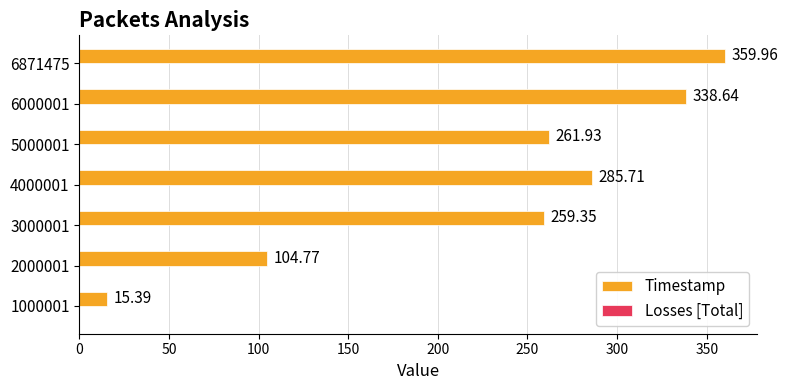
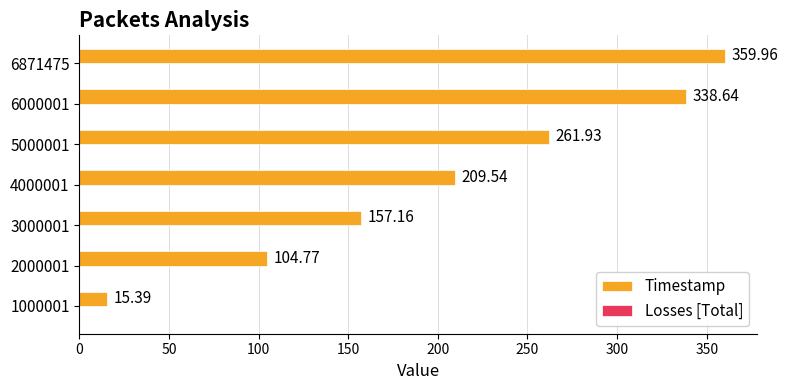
Timestamp, 4000001: 285.71 -> 209.54
Timestamp, 3000001: 259.35 -> 157.16
